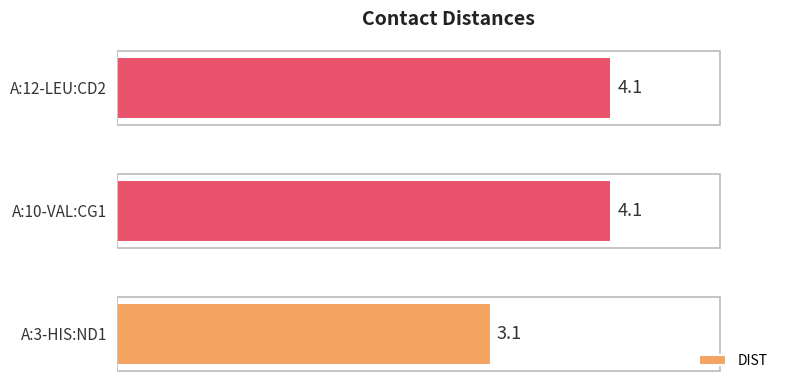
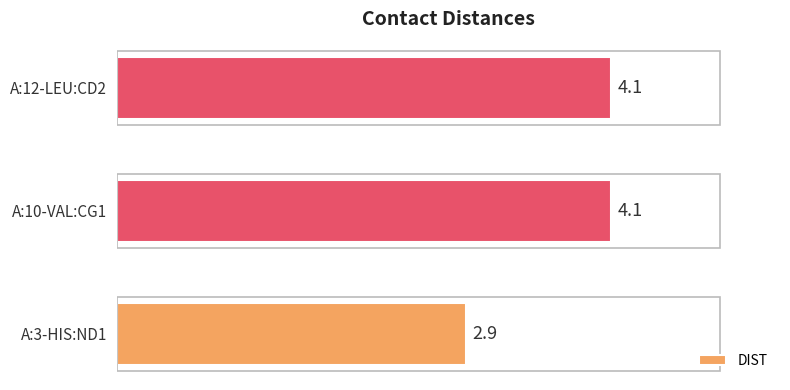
A:3-HIS:ND1: 3.1 -> 2.9
